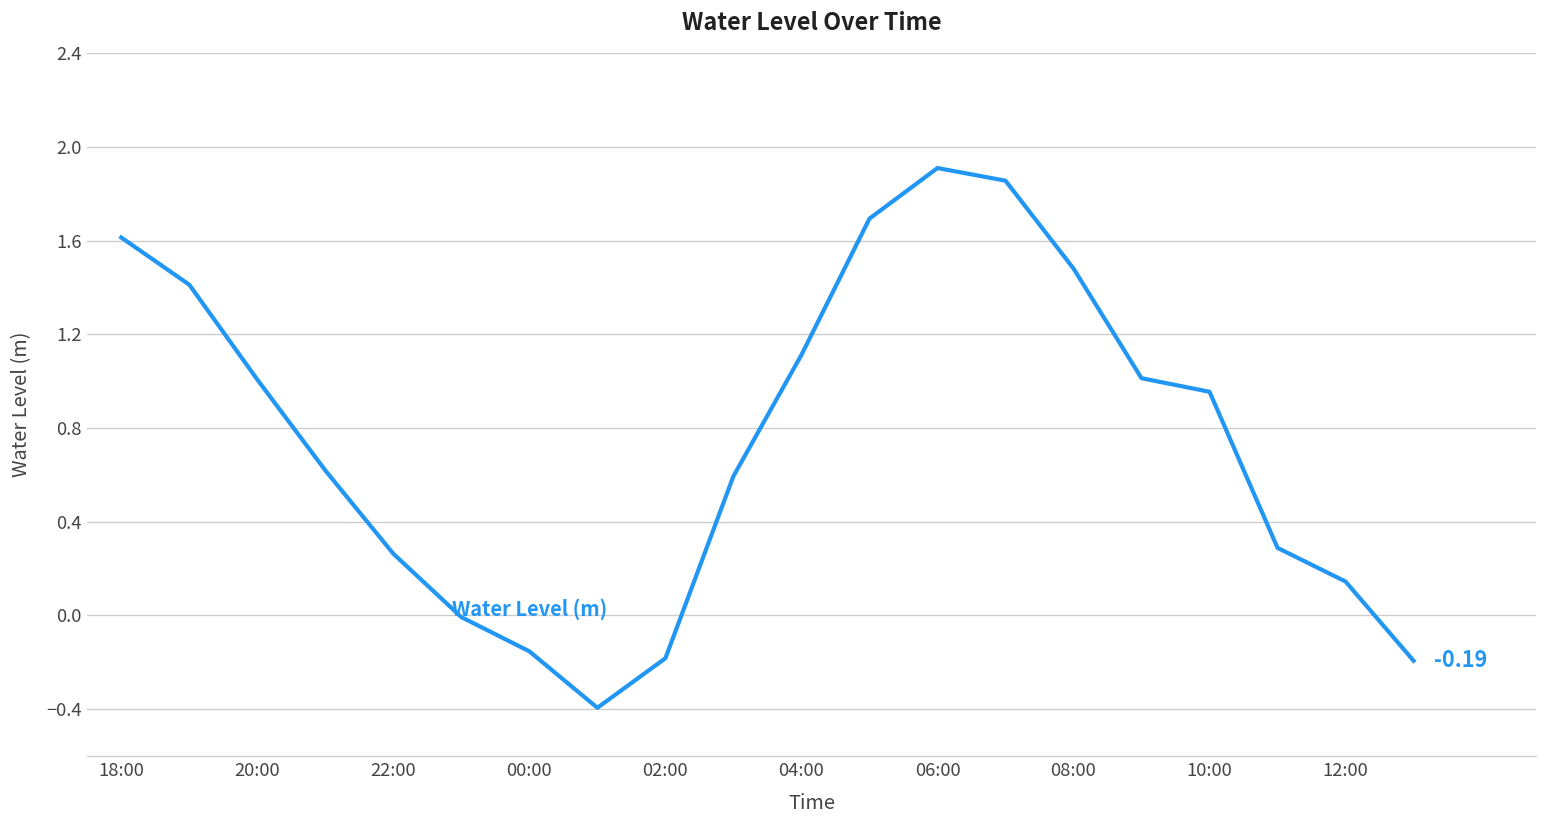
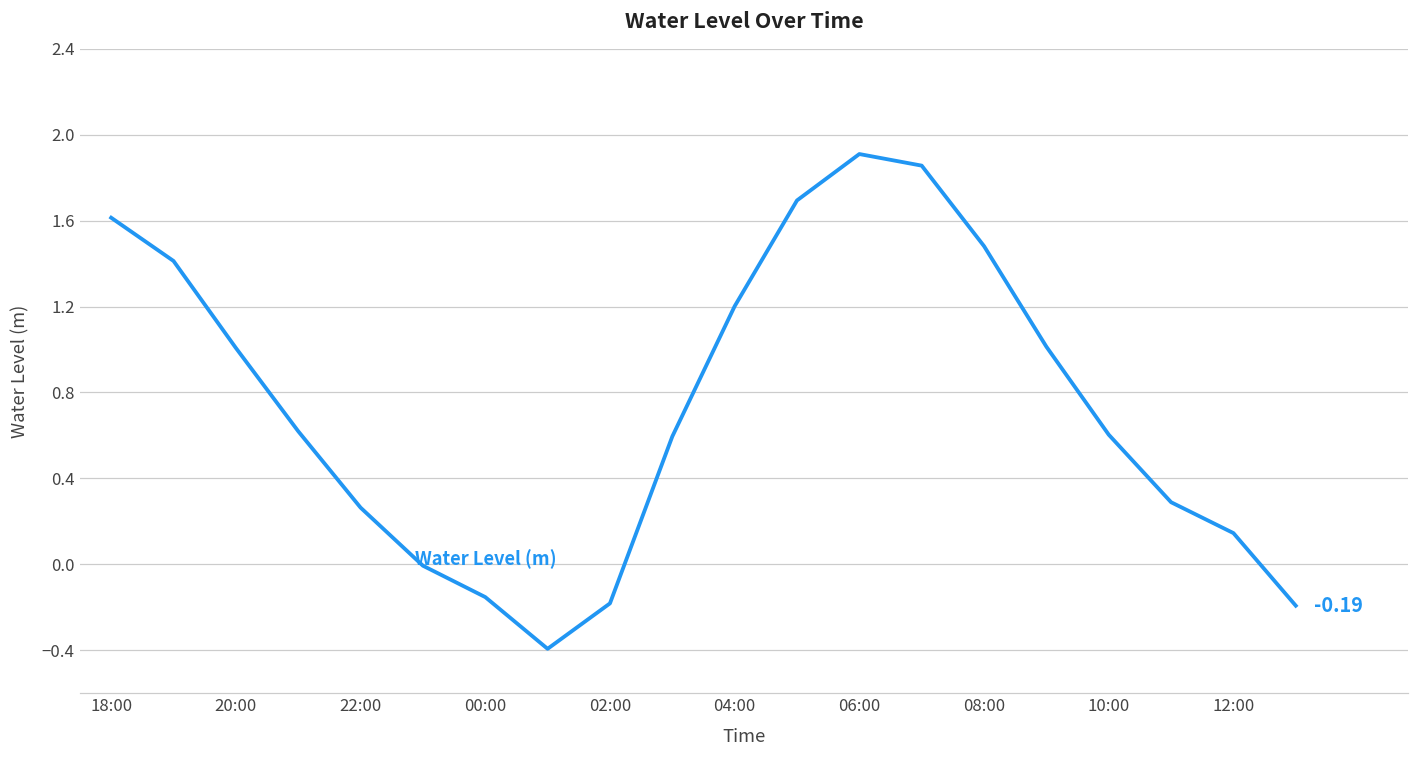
04:00: 1.11 -> 1.20
10:00: 0.96 -> 0.60
